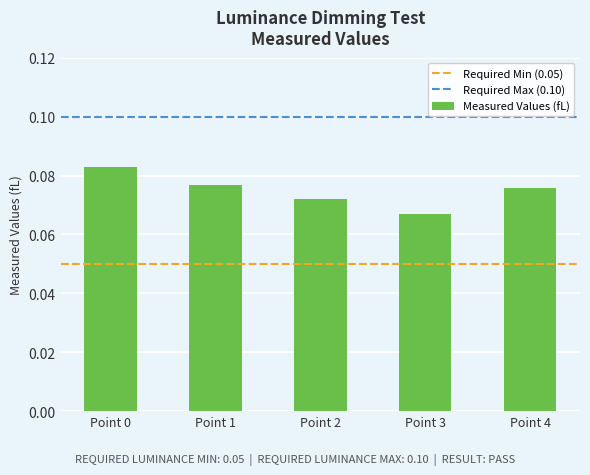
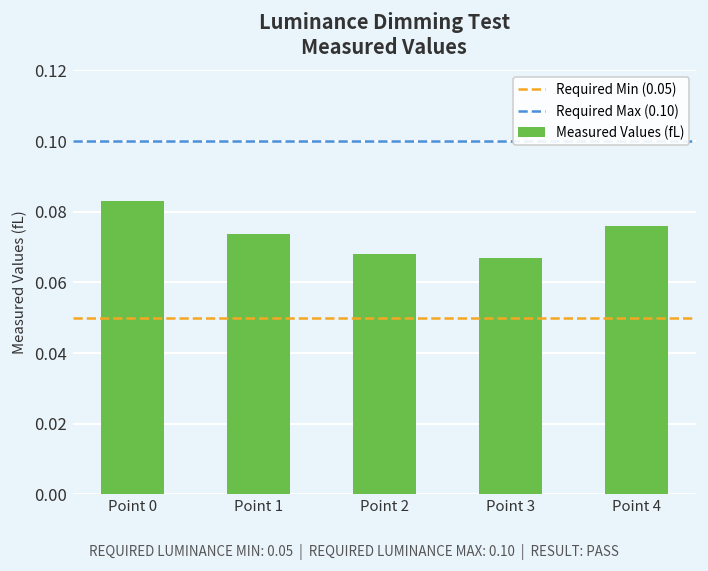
Point 1: 0.077 -> 0.074
Point 2: 0.072 -> 0.068
